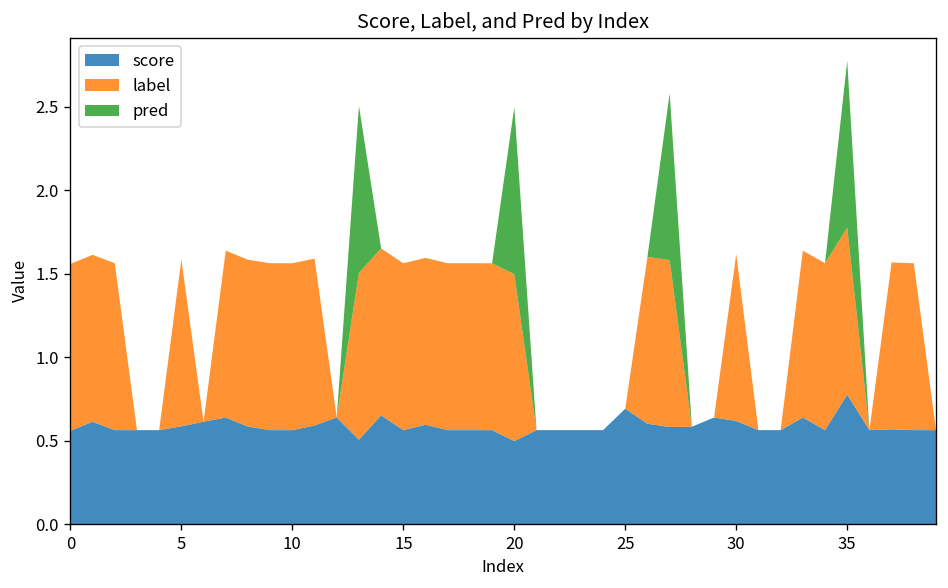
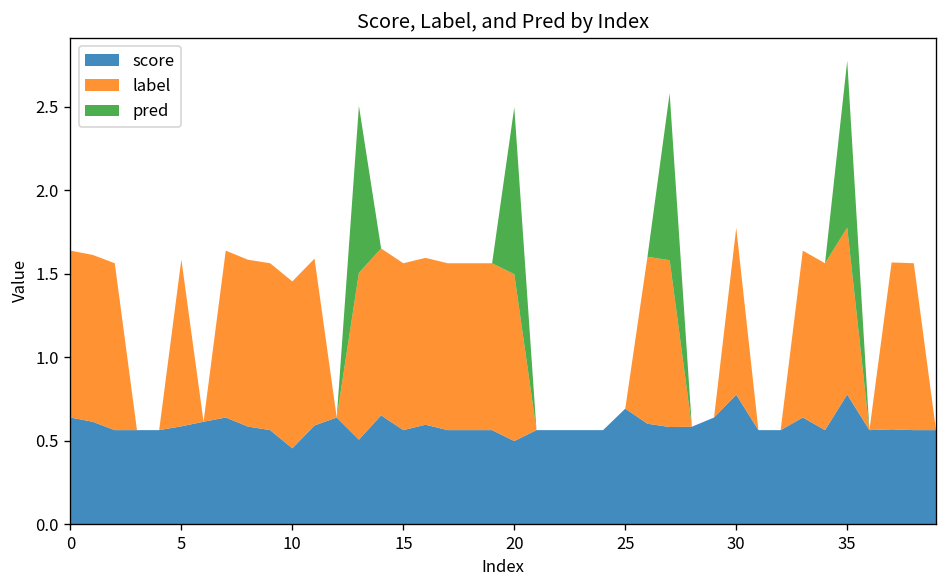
score, 0: 0.56 -> 0.64
score, 10: 0.56 -> 0.45
score, 30: 0.62 -> 0.77
